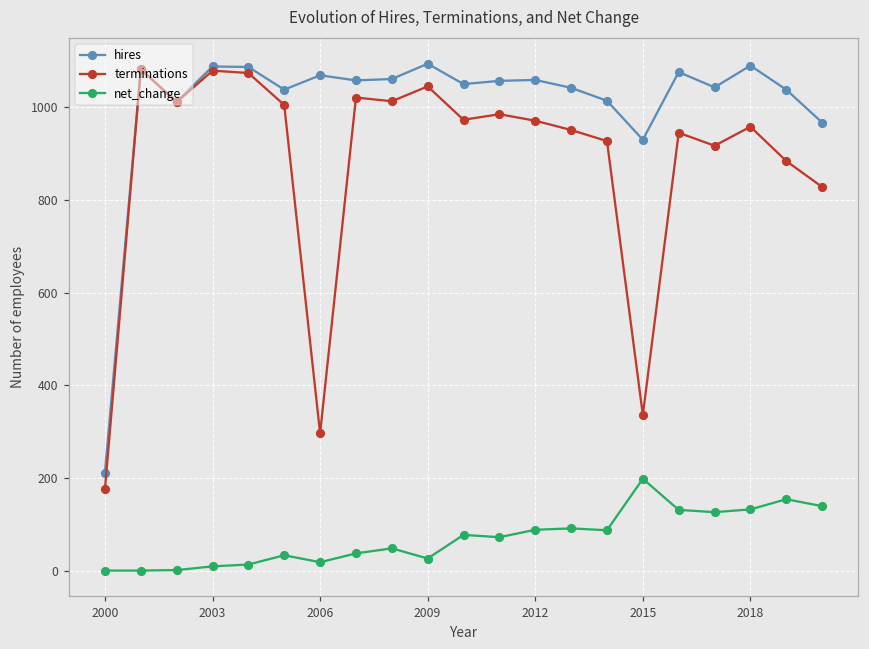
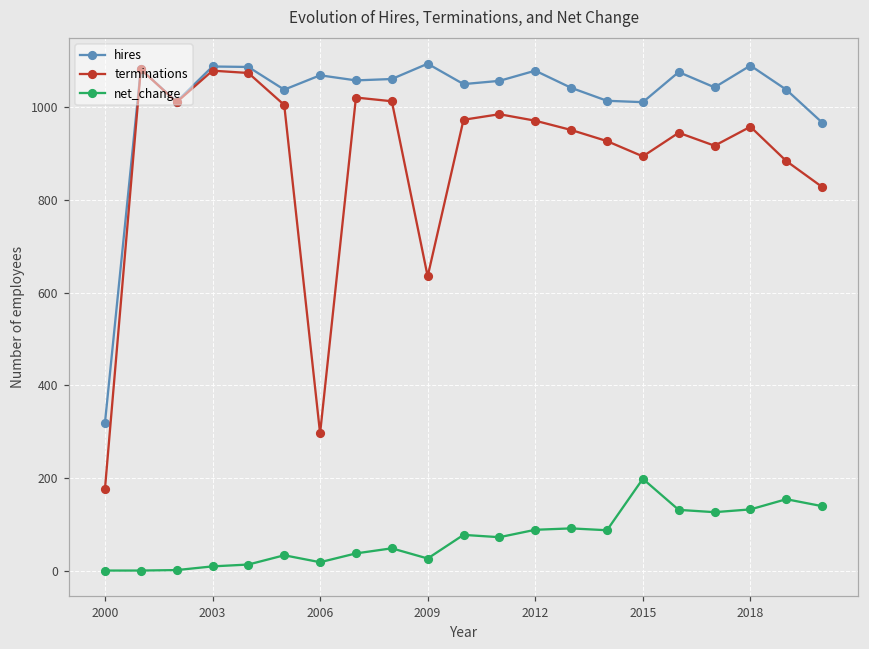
hires, 2000: 210 -> 320
terminations, 2009: 1050 -> 640
hires, 2012: 1060 -> 1080
hires, 2015: 930 -> 1010
terminations, 2015: 340 -> 890
